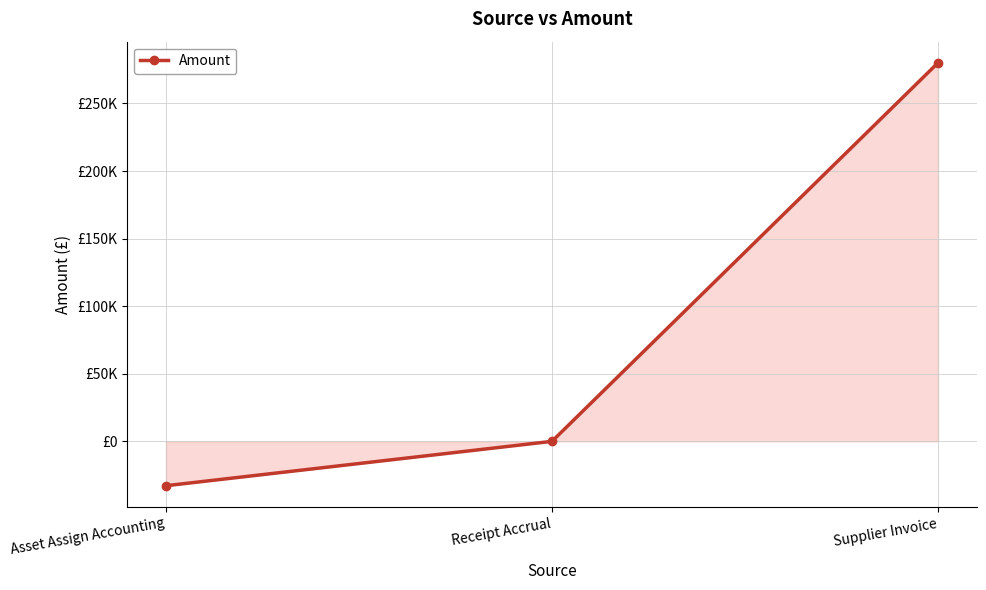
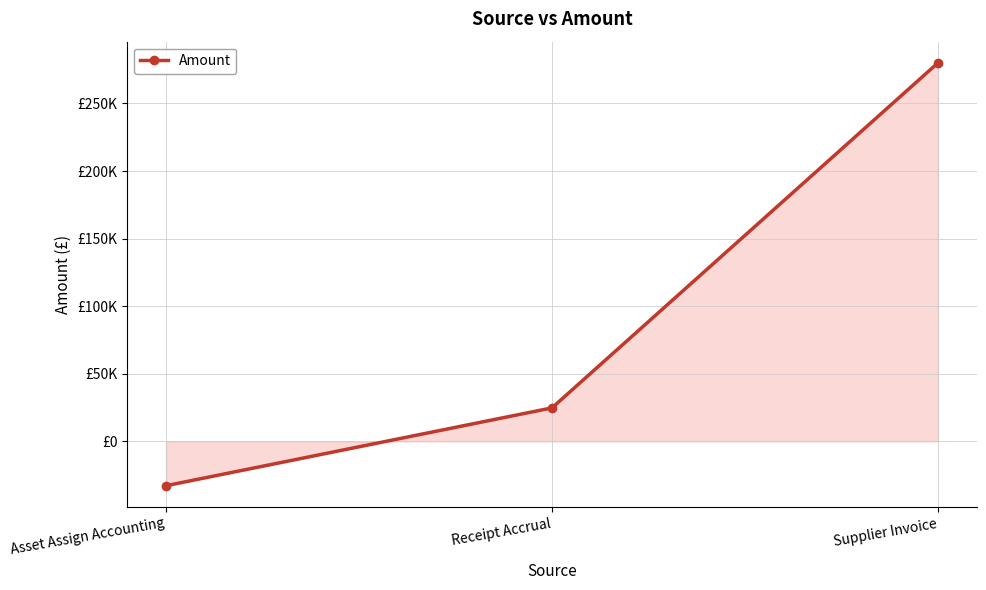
Amount, Receipt Accrual: £0 -> £25000
